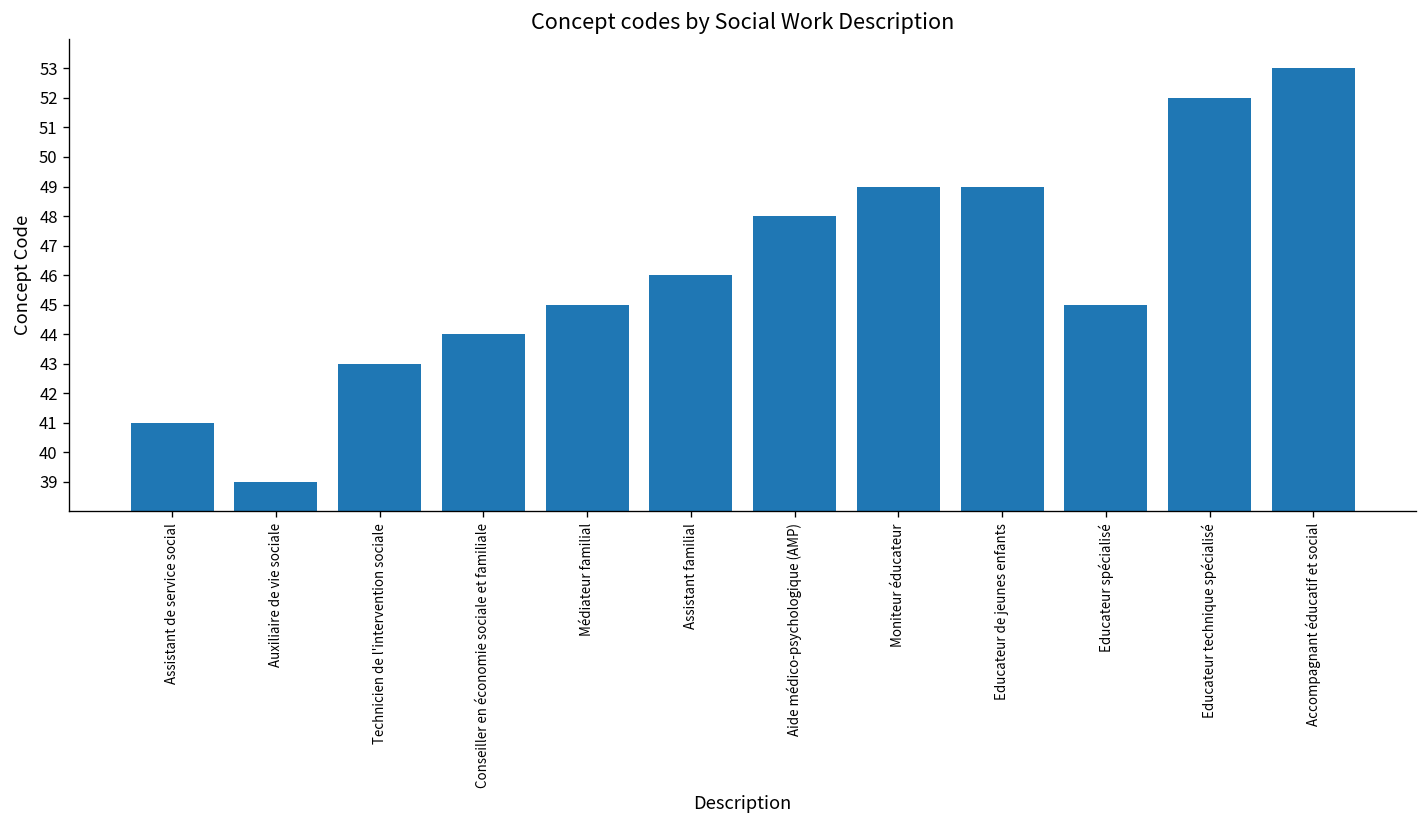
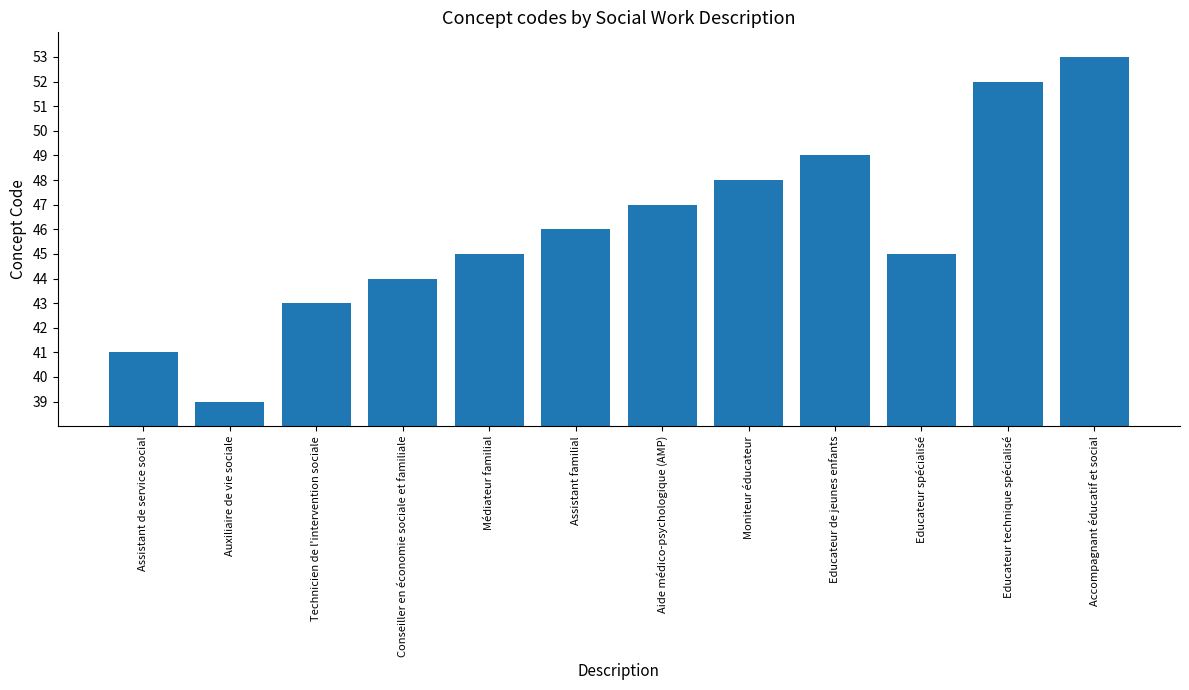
Aide médico-psychologique (AMP): 48 -> 47
Moniteur éducateur: 49 -> 48
